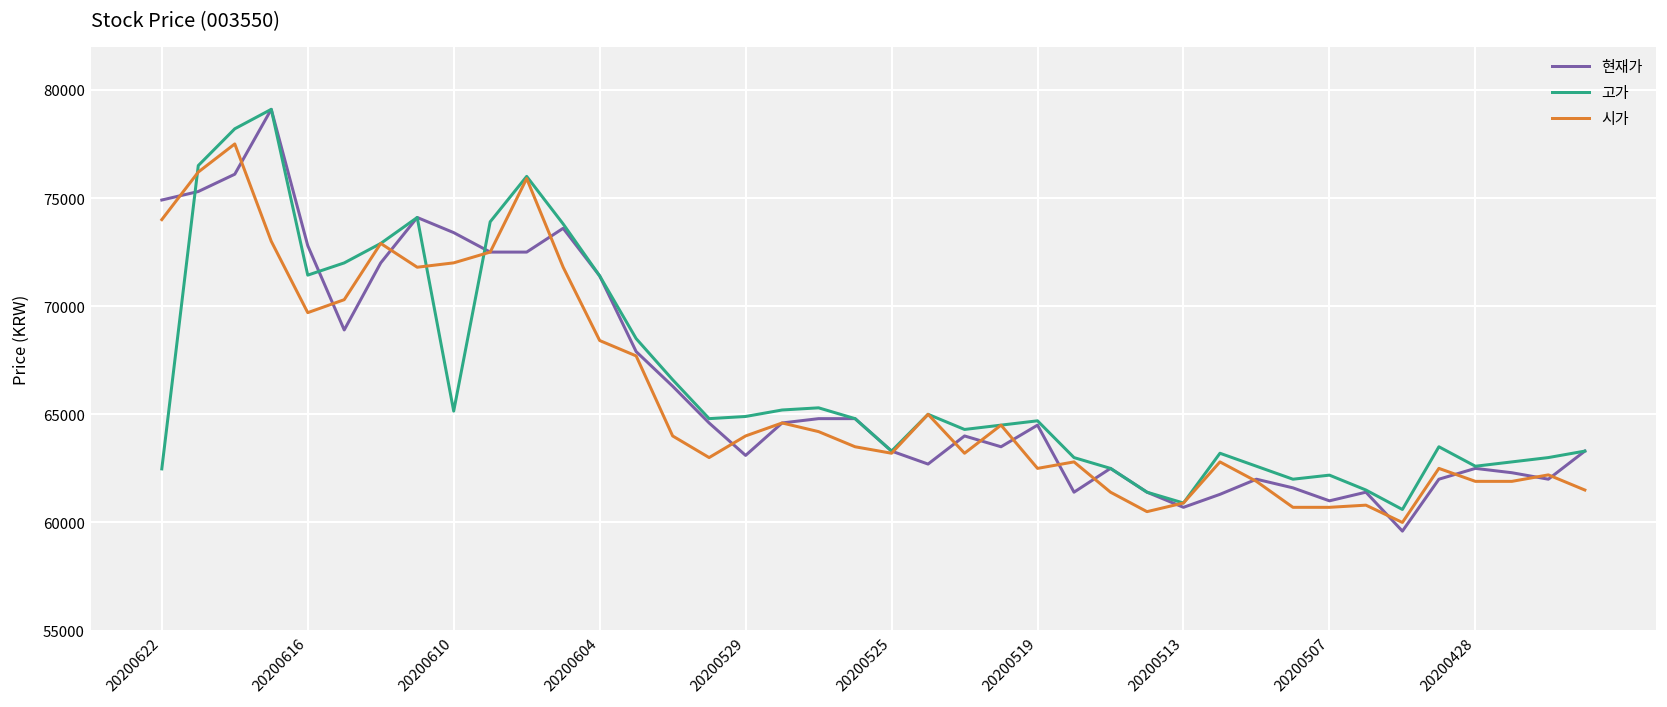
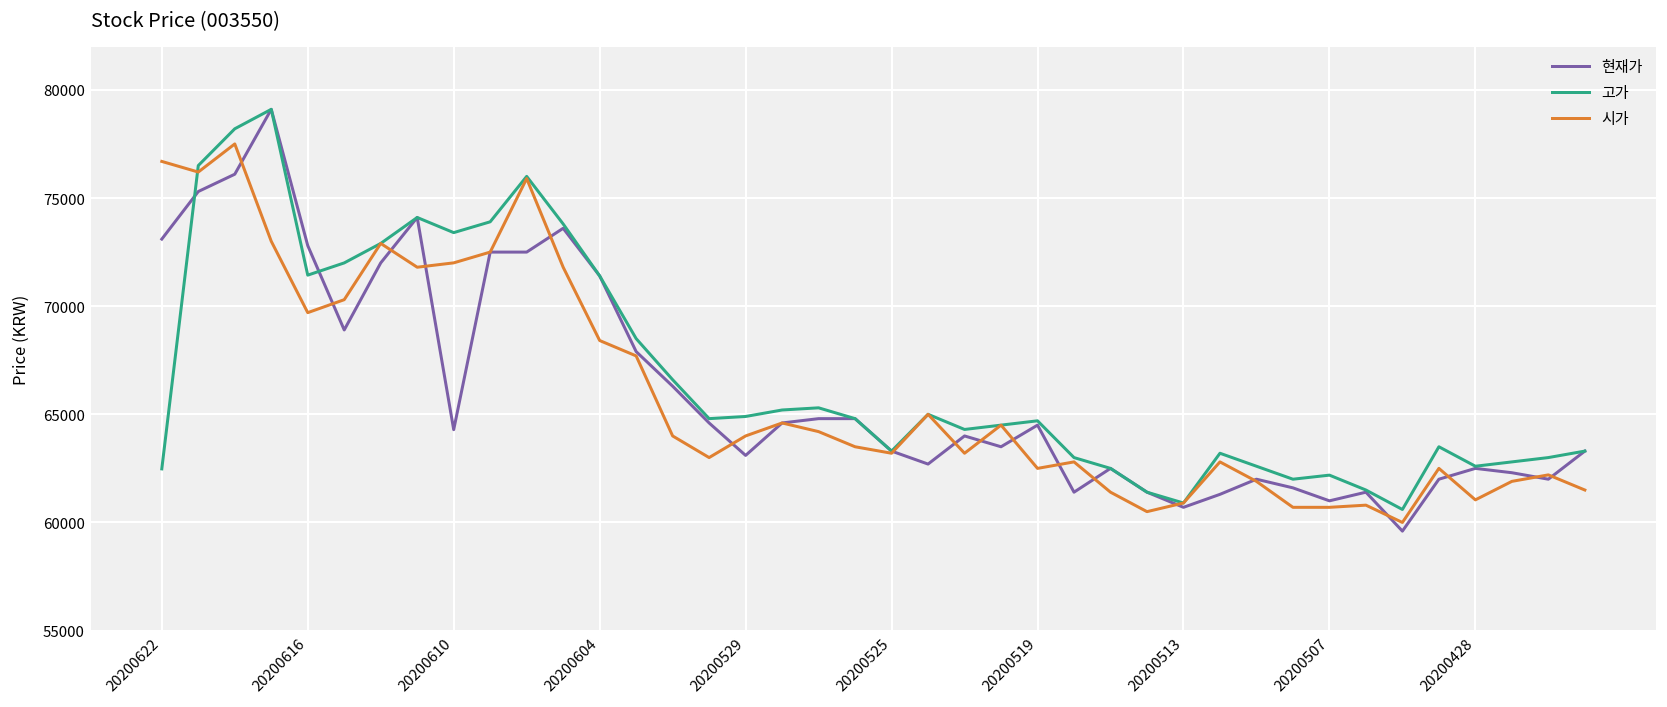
현재가, 20200622: 74900 -> 73100
시가, 20200622: 74000 -> 76700
현재가, 20200610: 73400 -> 64300
고가, 20200610: 65100 -> 73400
시가, 20200428: 61900 -> 61000
